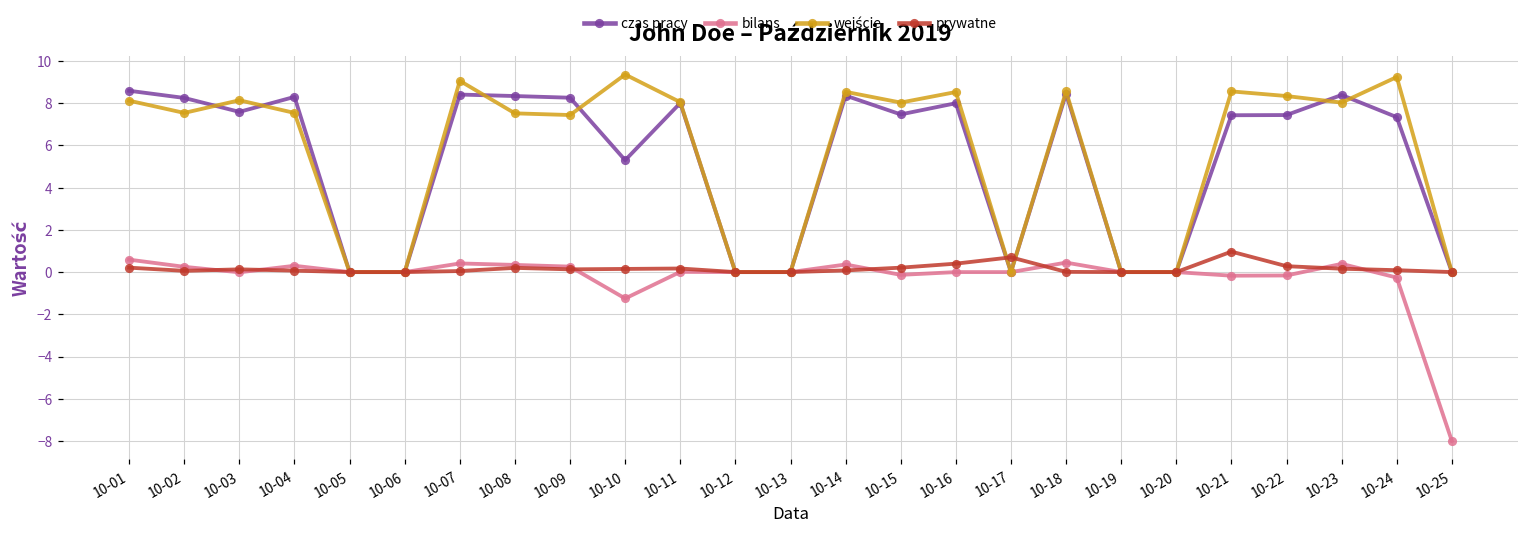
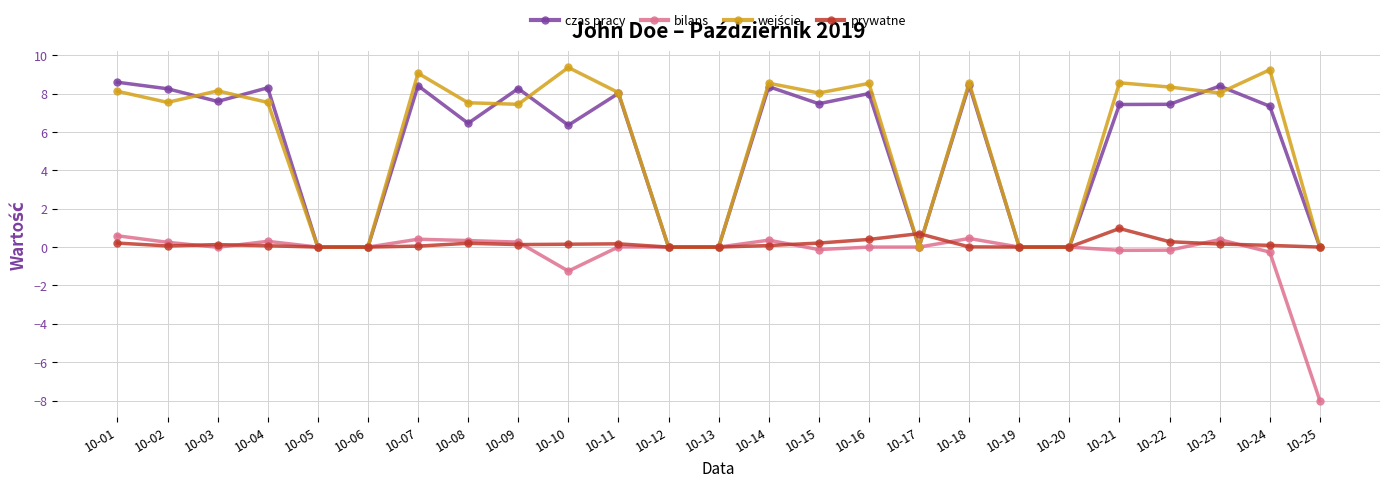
czas pracy, 10-08: 8.3 -> 6.5
czas pracy, 10-10: 5.3 -> 6.4
